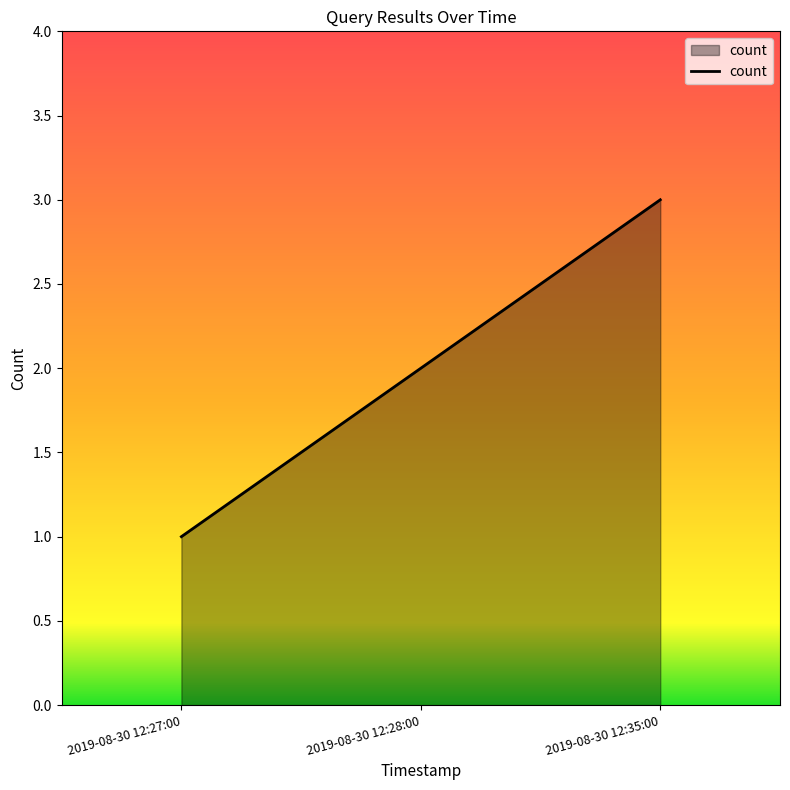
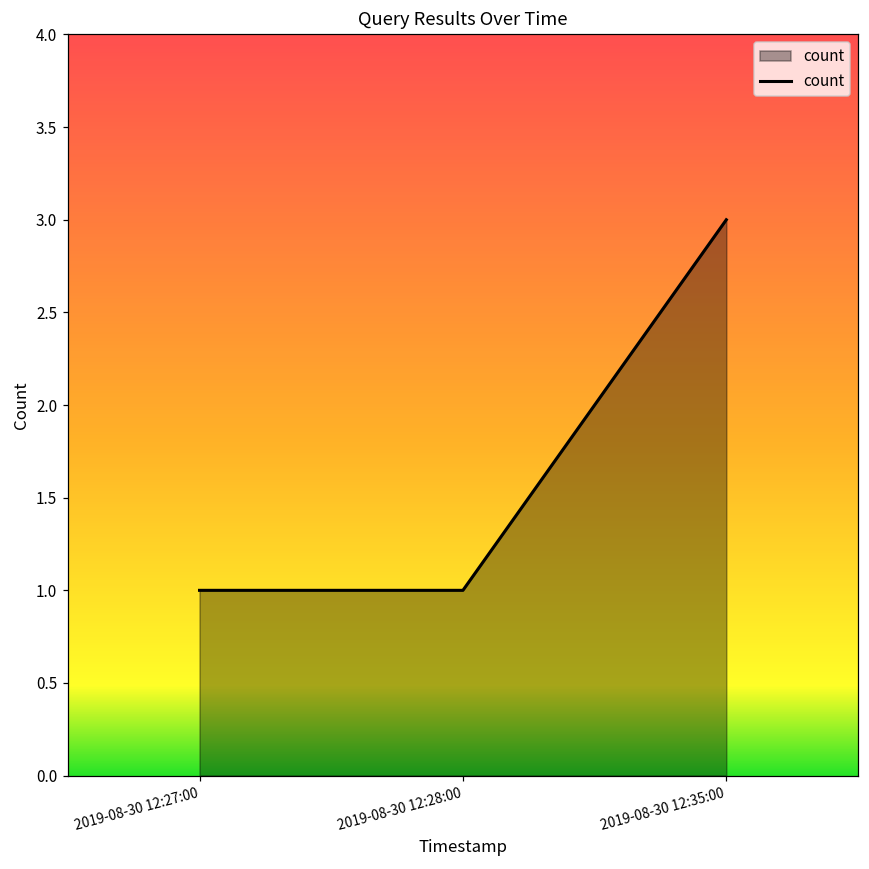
2019-08-30 12:28:00: 2 -> 1
